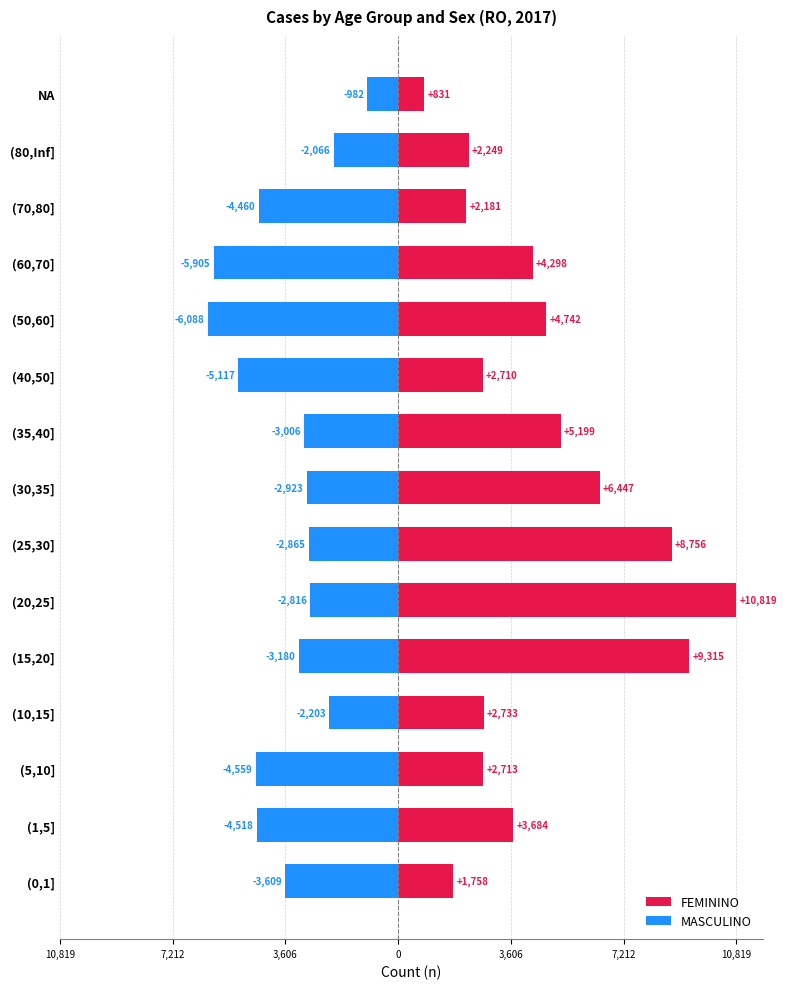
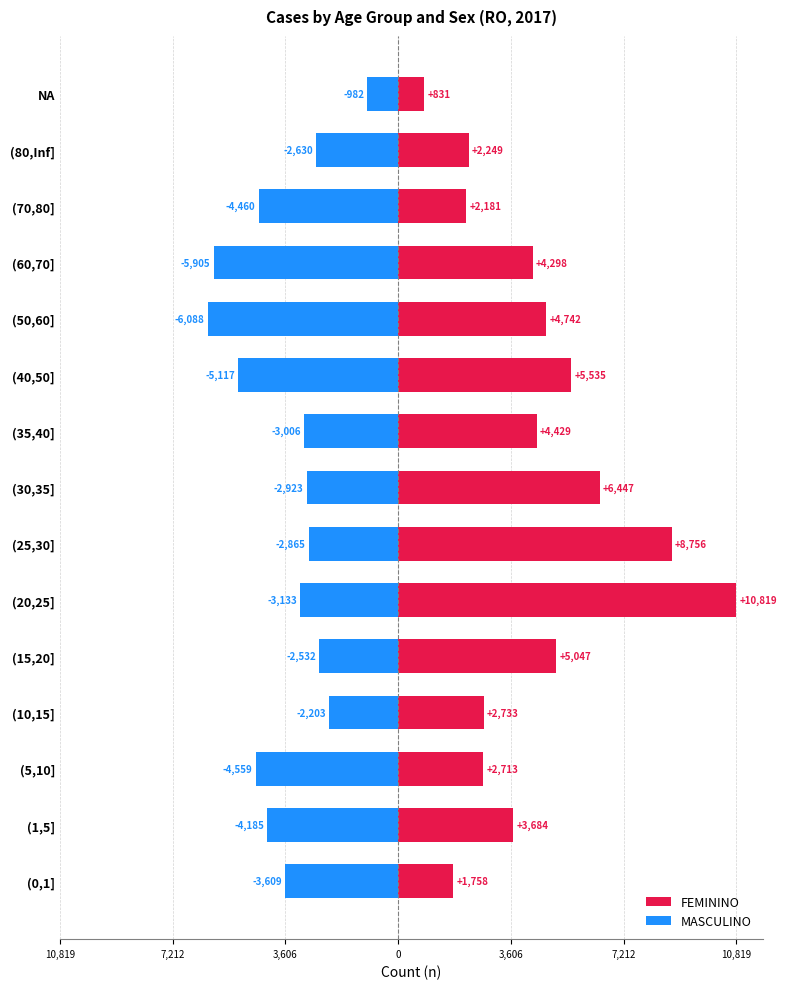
MASCULINO, (80,Inf]: -2,066 -> -2,630
FEMININO, (40,50]: +2,710 -> +5,535
FEMININO, (35,40]: +5,199 -> +4,429
MASCULINO, (20,25]: -2,816 -> -3,133
FEMININO, (15,20]: +9,315 -> +5,047
MASCULINO, (15,20]: -3,180 -> -2,532
MASCULINO, (1,5]: -4,518 -> -4,185
